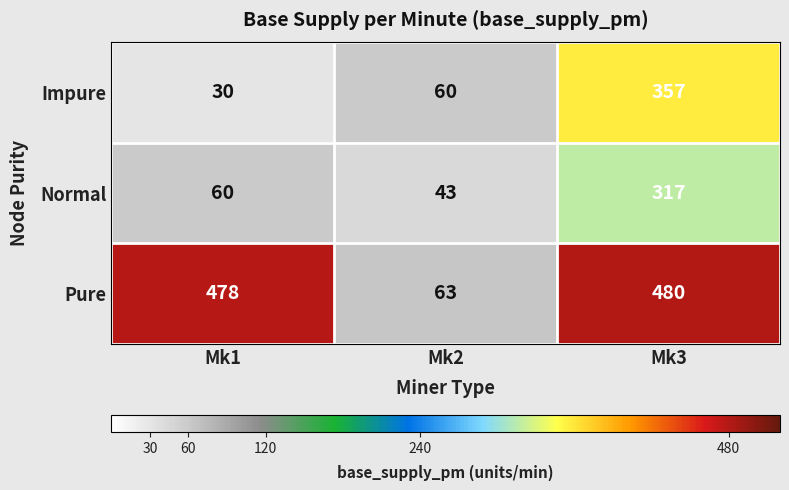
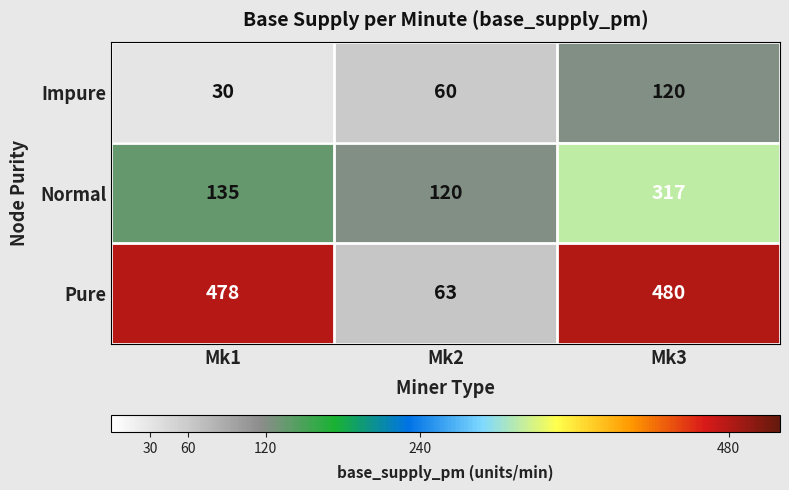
Impure, Mk3: 357 -> 120
Normal, Mk1: 60 -> 135
Normal, Mk2: 43 -> 120
